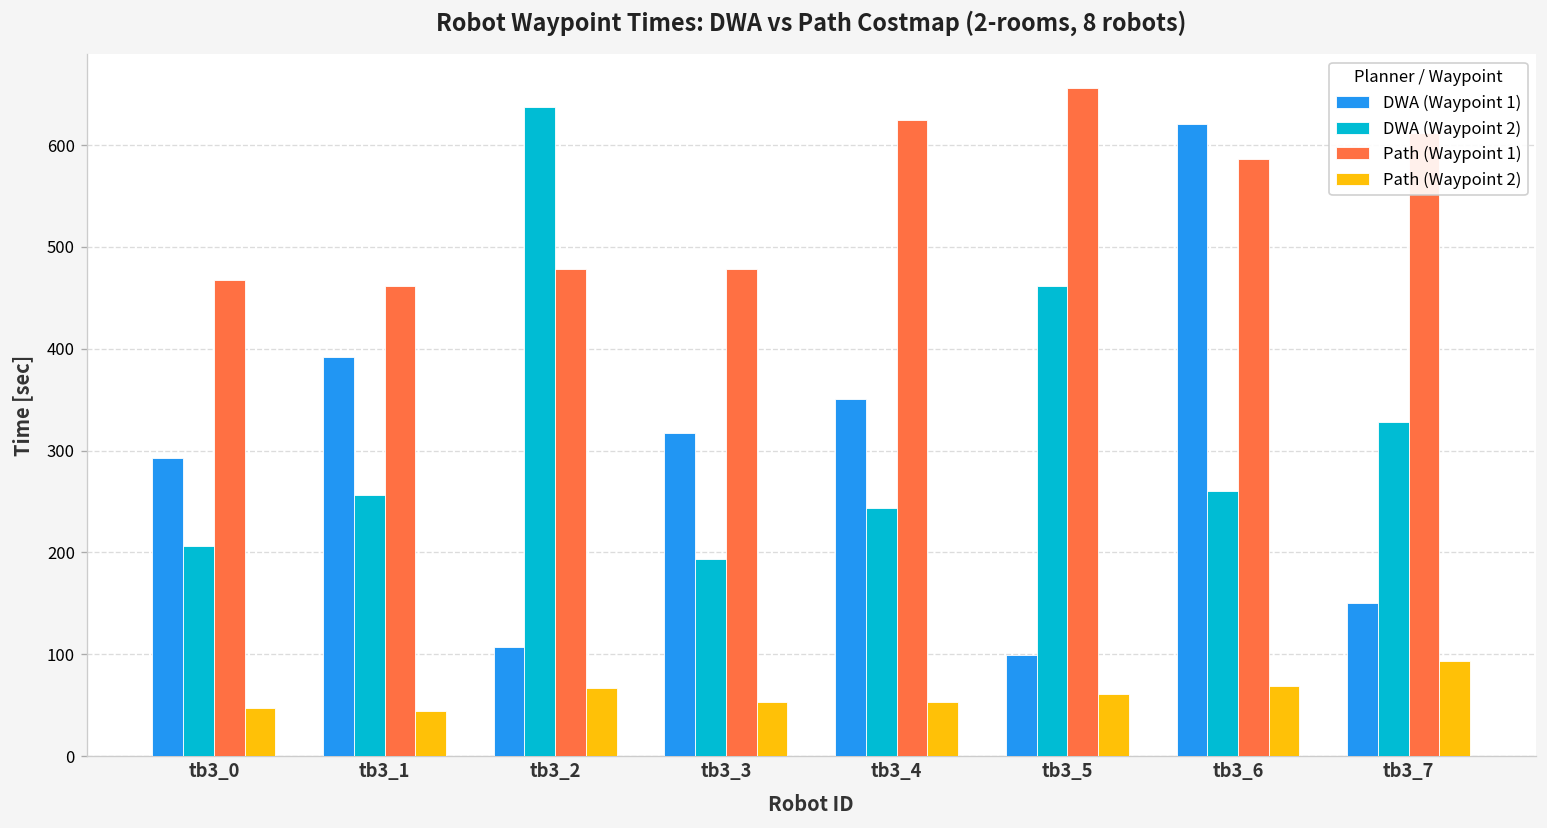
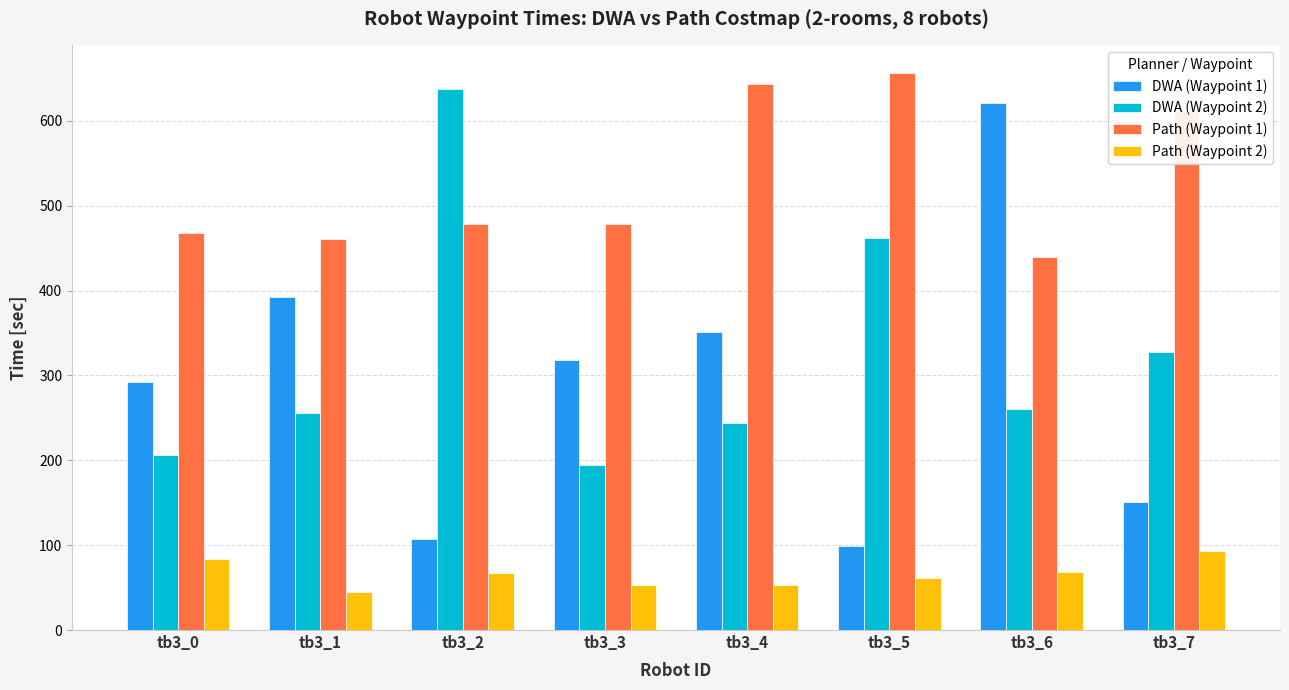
Path (Waypoint 2), tb3_0: 50 -> 80
Path (Waypoint 1), tb3_4: 620 -> 640
Path (Waypoint 1), tb3_6: 590 -> 440
